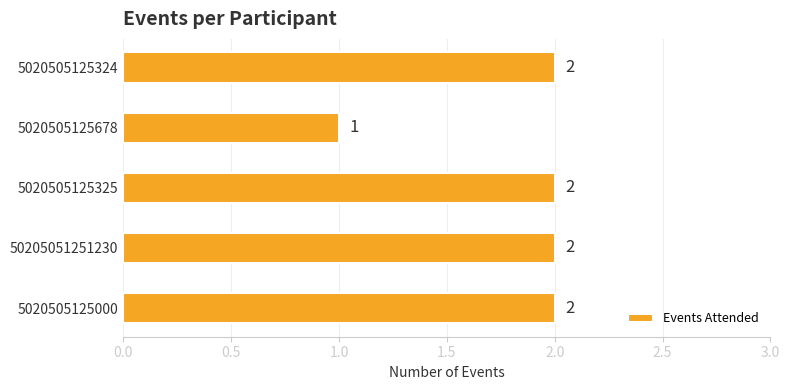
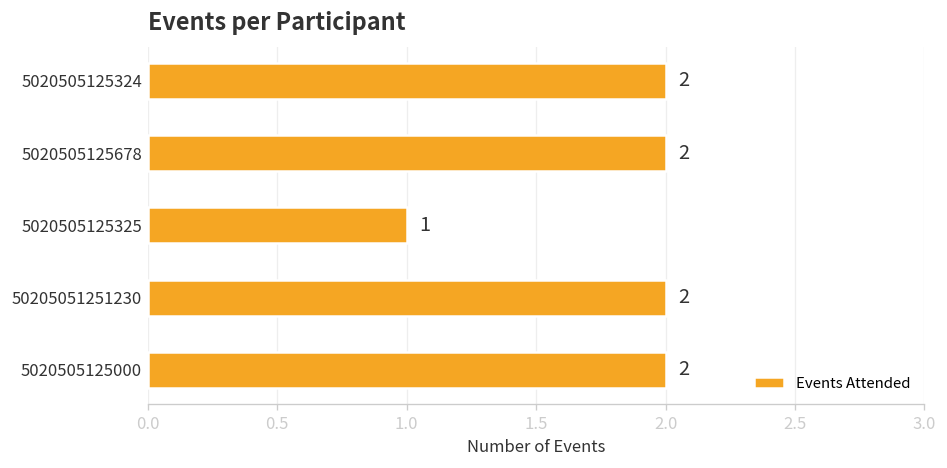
5020505125678: 1 -> 2
5020505125325: 2 -> 1
